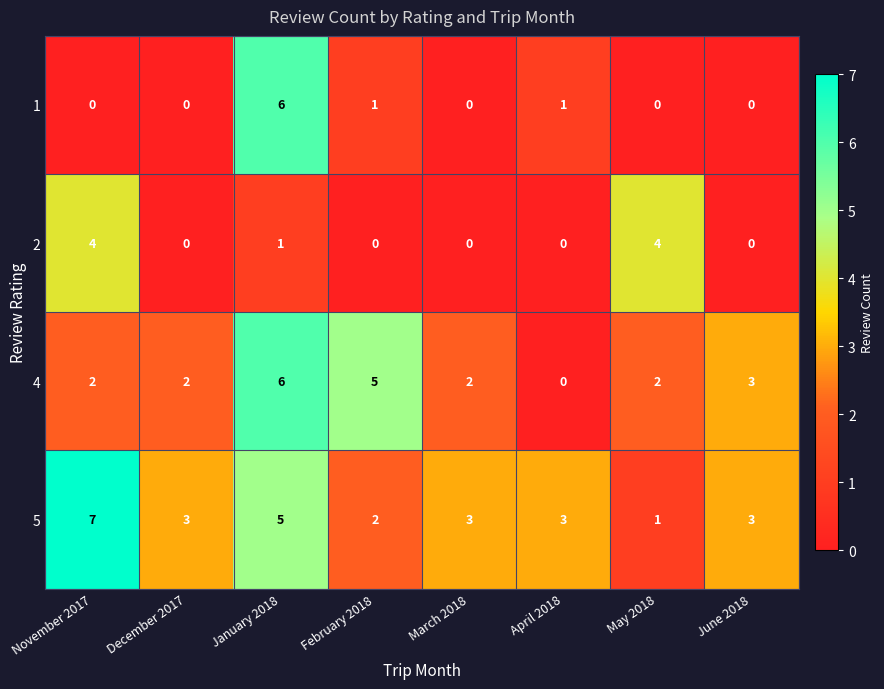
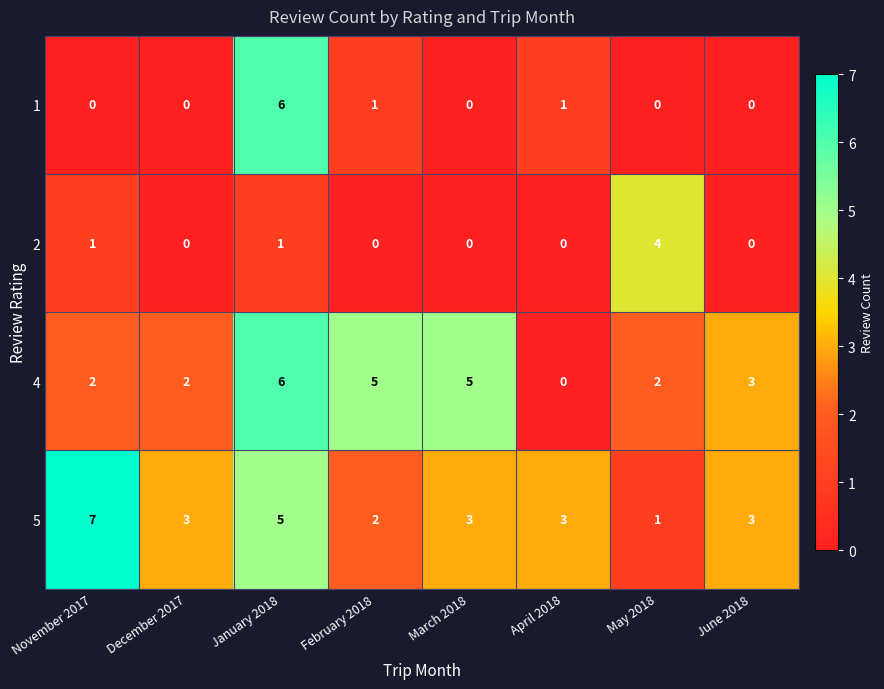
2, November 2017: 4 -> 1
4, March 2018: 2 -> 5
